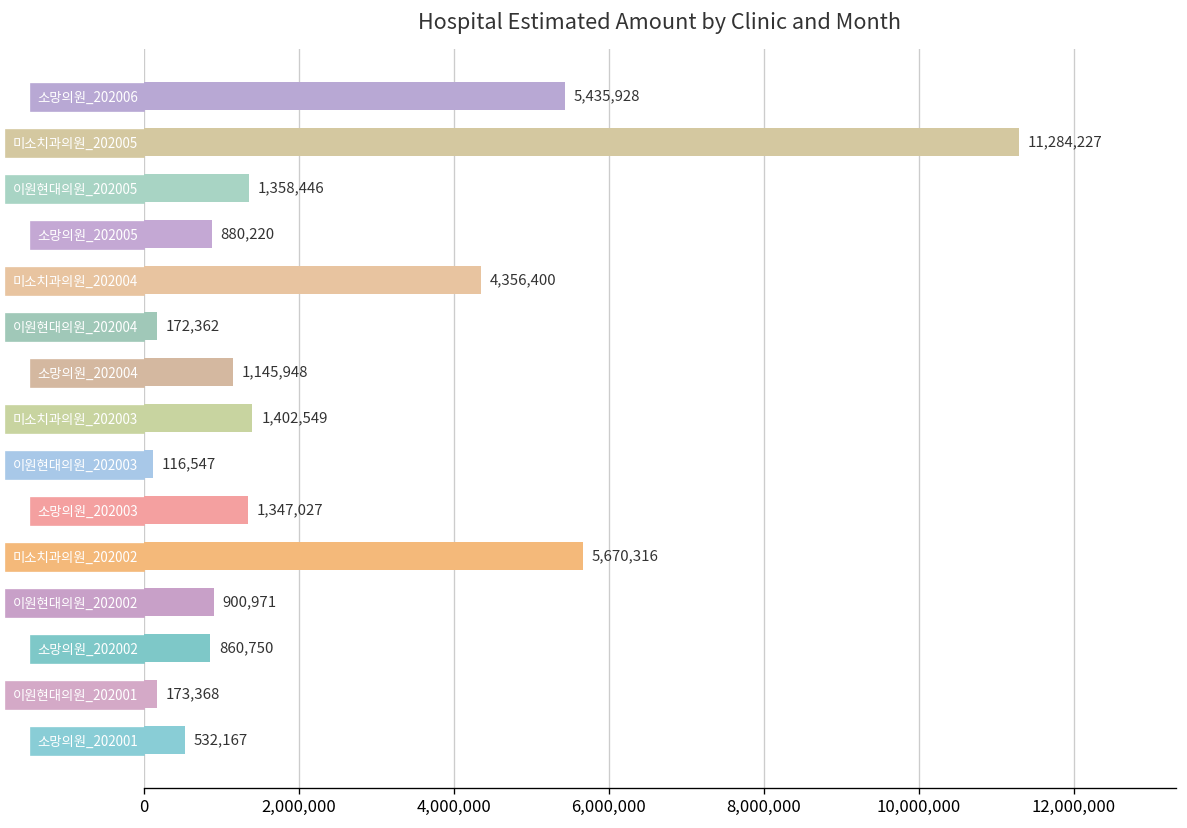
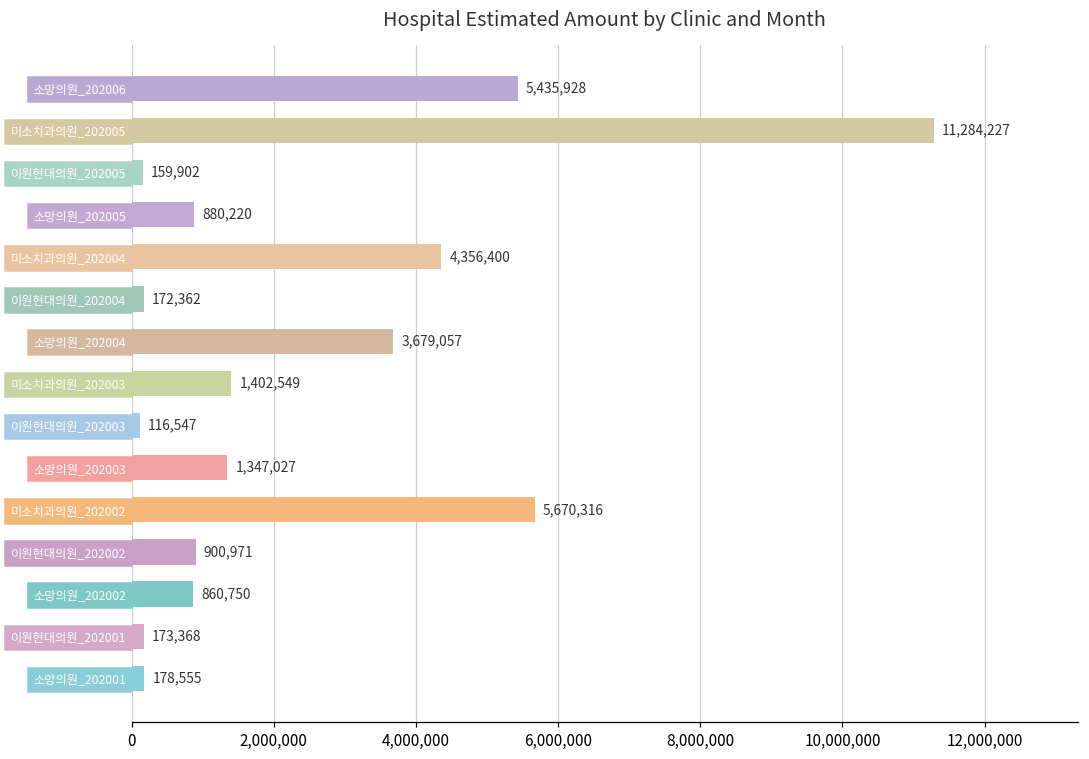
이원현대의원_202005: 1,358,446 -> 159,902
소망의원_202004: 1,145,948 -> 3,679,057
소망의원_202001: 532,167 -> 178,555
